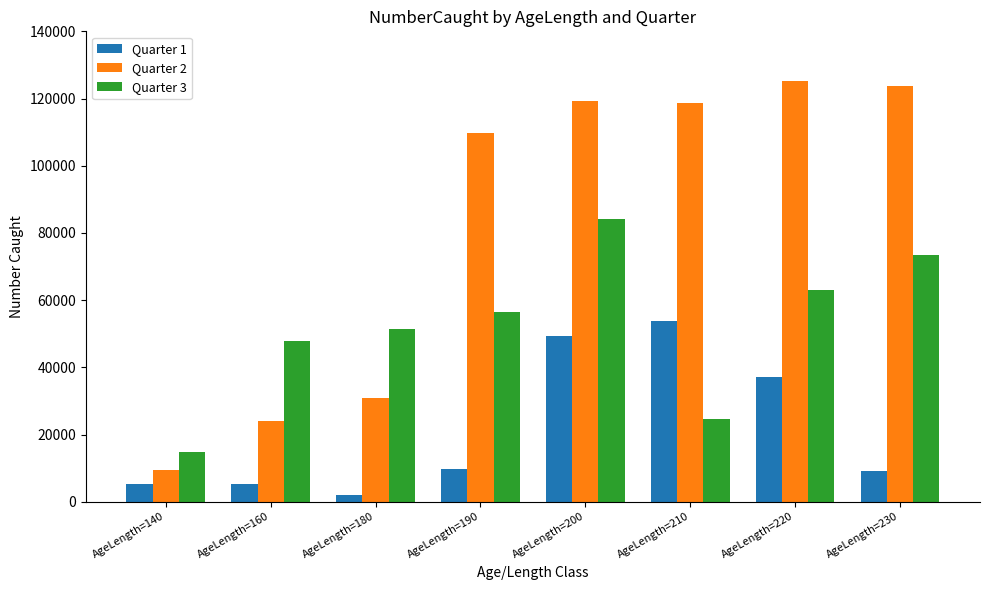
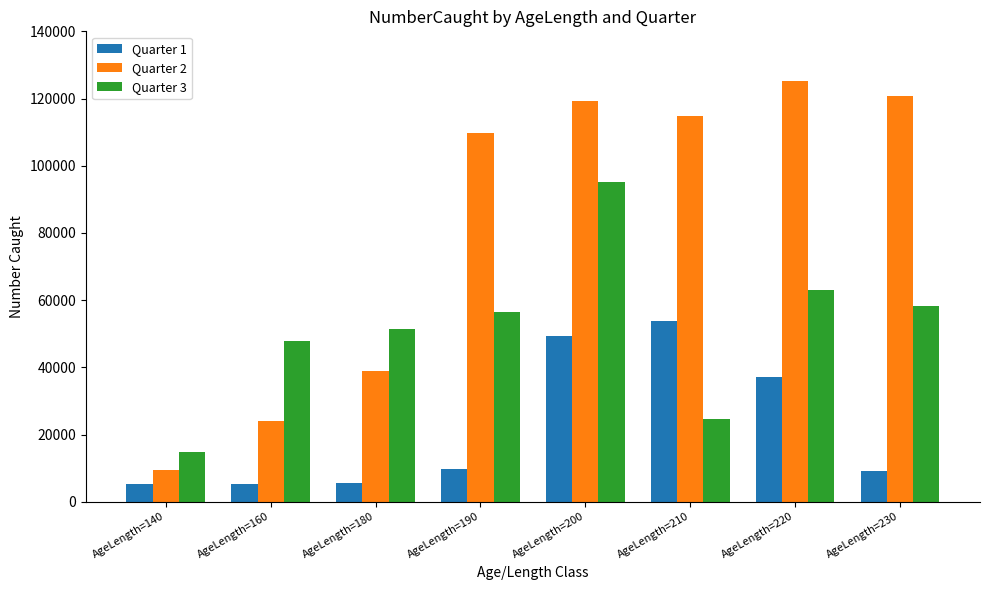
Quarter 1, AgeLength=180: 2000 -> 6000
Quarter 2, AgeLength=180: 31000 -> 39000
Quarter 3, AgeLength=200: 84000 -> 95000
Quarter 2, AgeLength=210: 119000 -> 115000
Quarter 2, AgeLength=230: 124000 -> 121000
Quarter 3, AgeLength=230: 73000 -> 58000
